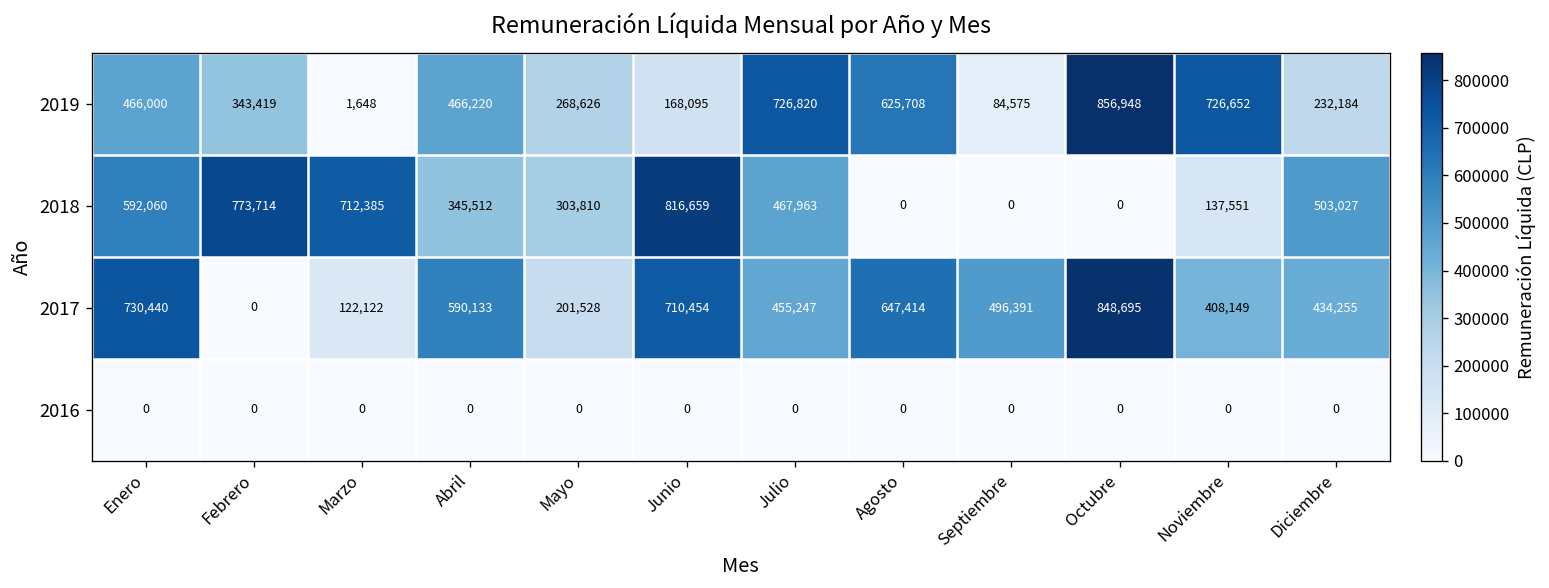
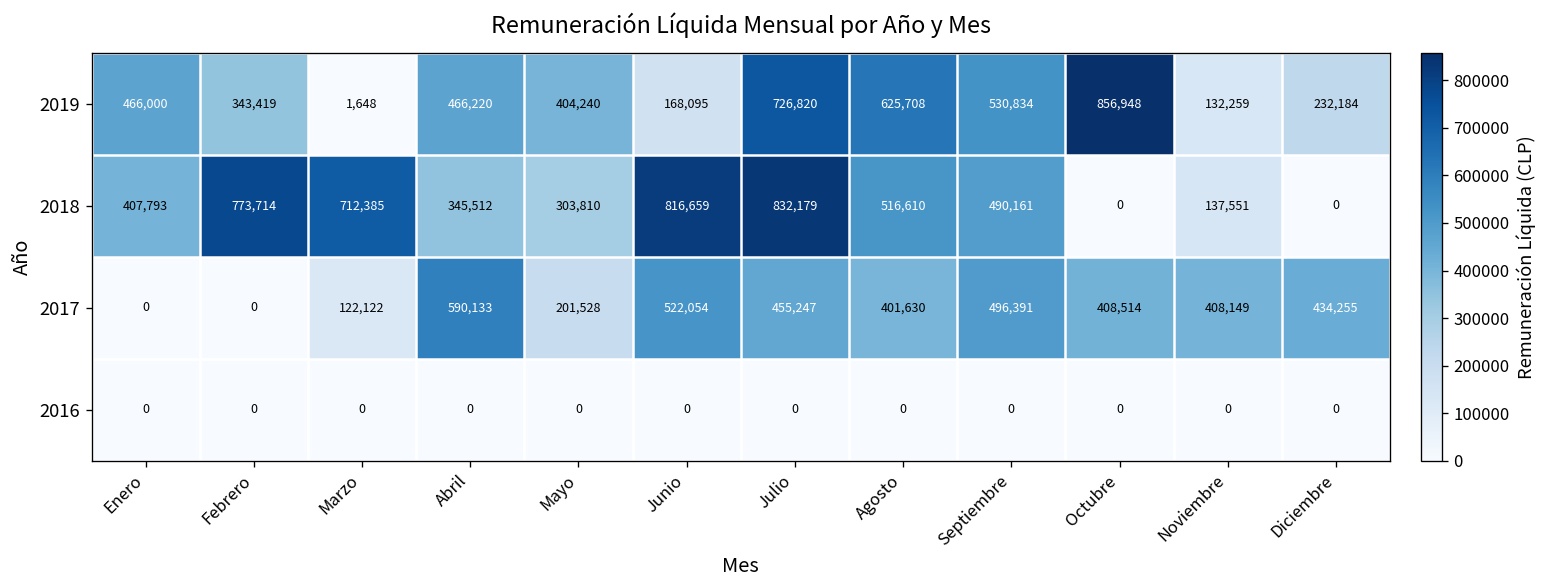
2019, Mayo: 268,626 -> 404,240
2019, Septiembre: 84,575 -> 530,834
2019, Noviembre: 726,652 -> 132,259
2018, Enero: 592,060 -> 407,793
2018, Julio: 467,963 -> 832,179
2018, Agosto: 0 -> 516,610
2018, Septiembre: 0 -> 490,161
2018, Diciembre: 503,027 -> 0
2017, Enero: 730,440 -> 0
2017, Junio: 710,454 -> 522,054
2017, Agosto: 647,414 -> 401,630
2017, Octubre: 848,695 -> 408,514
